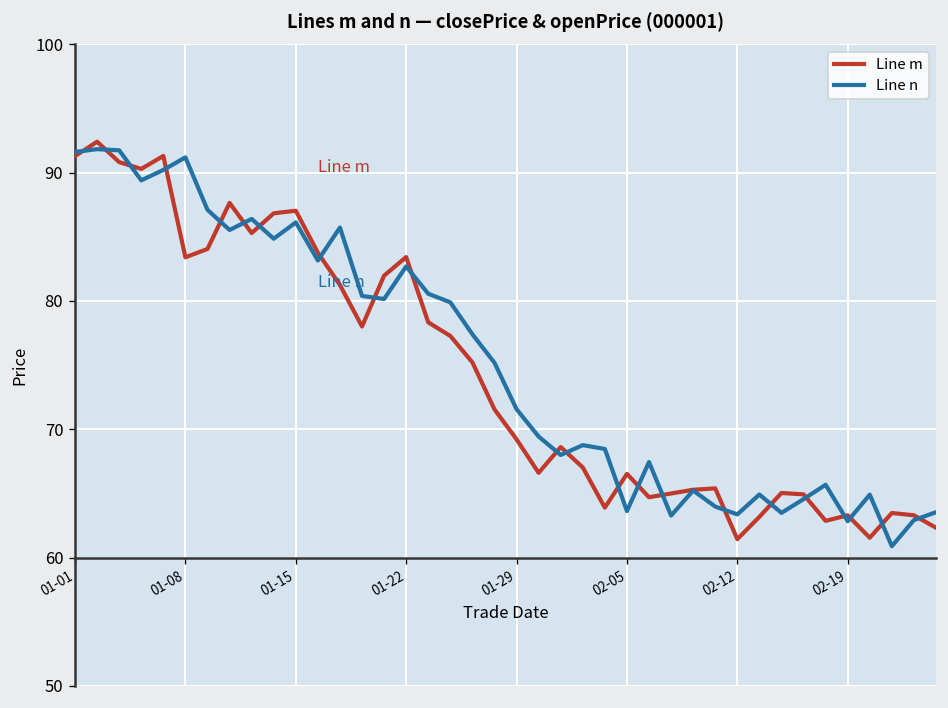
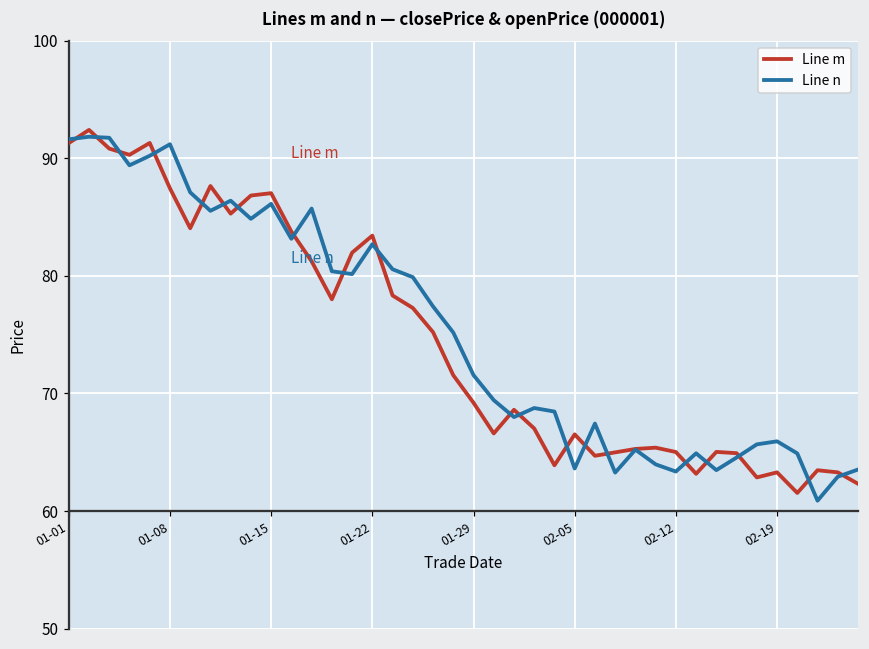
Line m, 01-08: 83.4 -> 87.4
Line m, 02-12: 61.4 -> 65.0
Line n, 02-19: 62.8 -> 65.9
